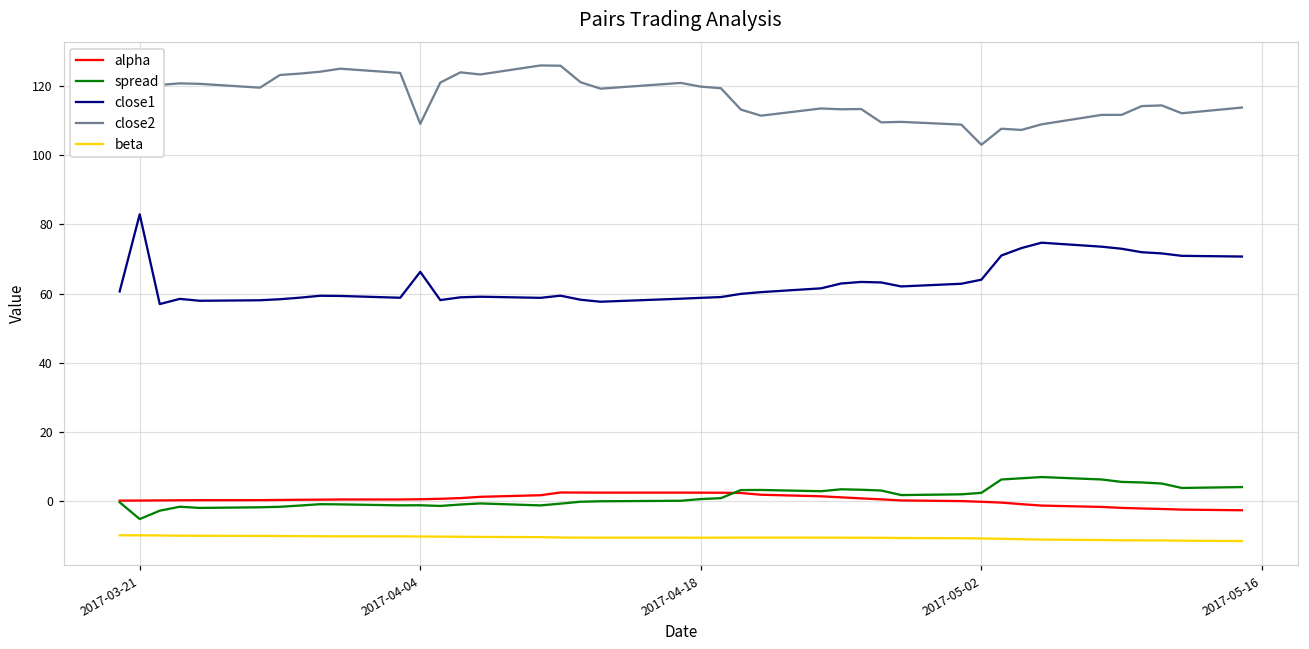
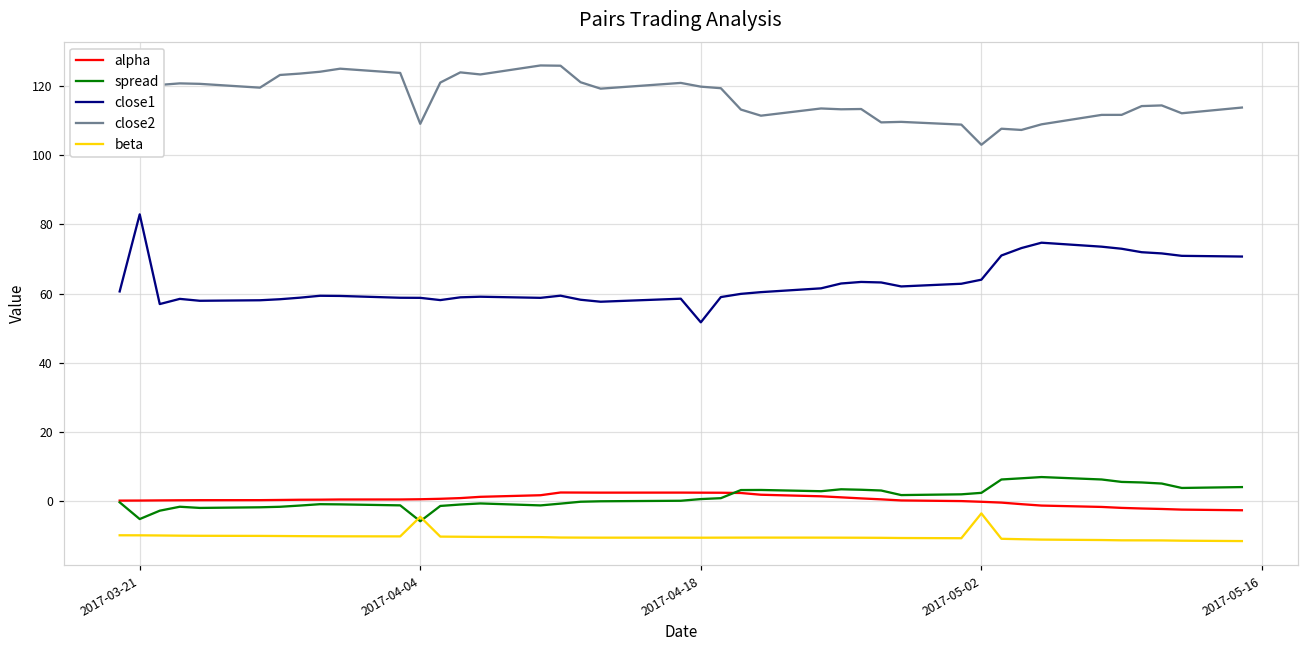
spread, 2017-04-04: -1 -> -6
close1, 2017-04-04: 66 -> 59
beta, 2017-04-04: -10 -> -5
close1, 2017-04-18: 59 -> 52
beta, 2017-05-02: -11 -> -4
